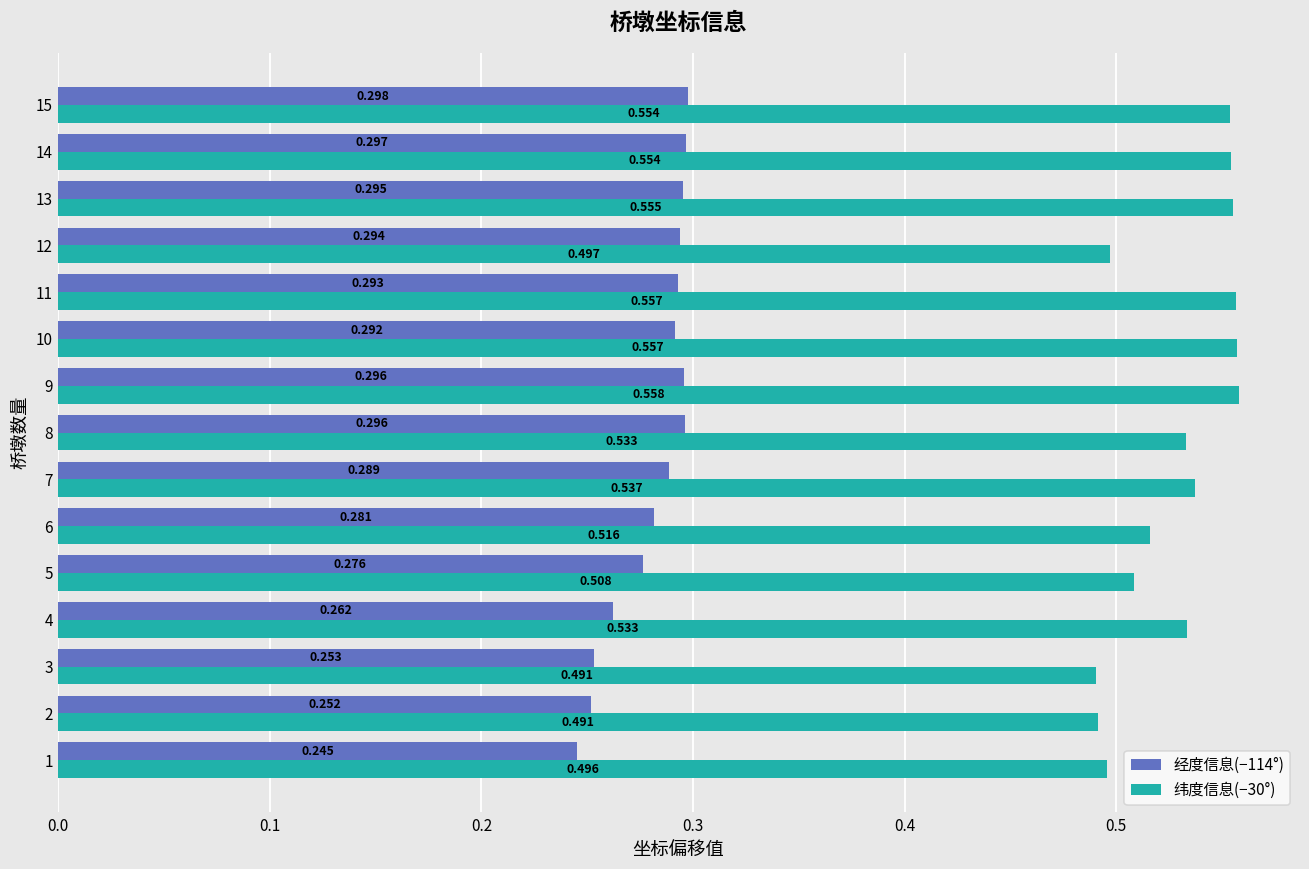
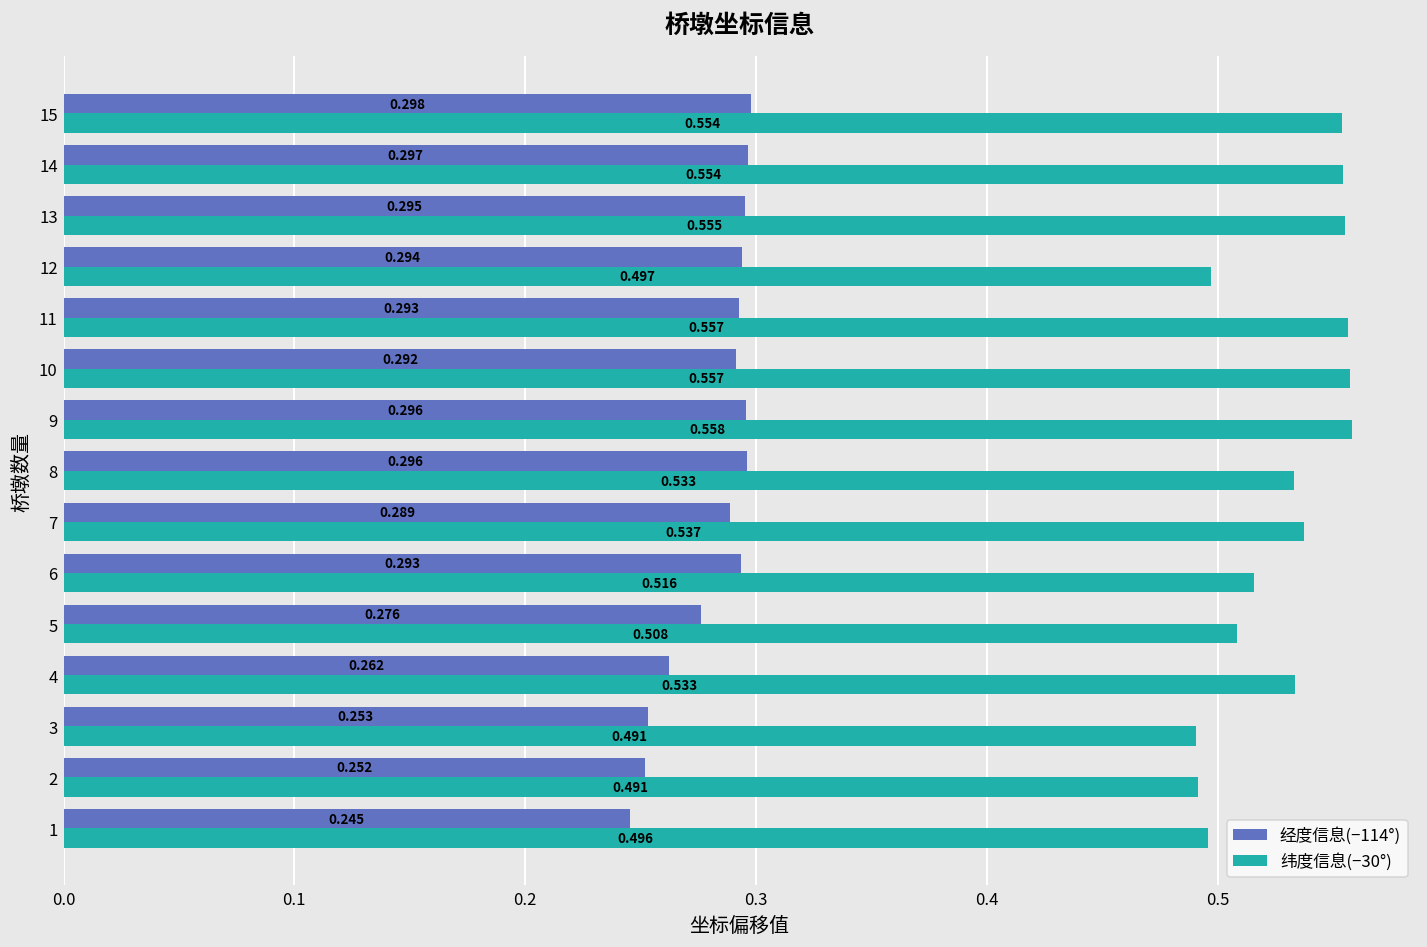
经度信息(−114°), 6: 0.281 -> 0.293
